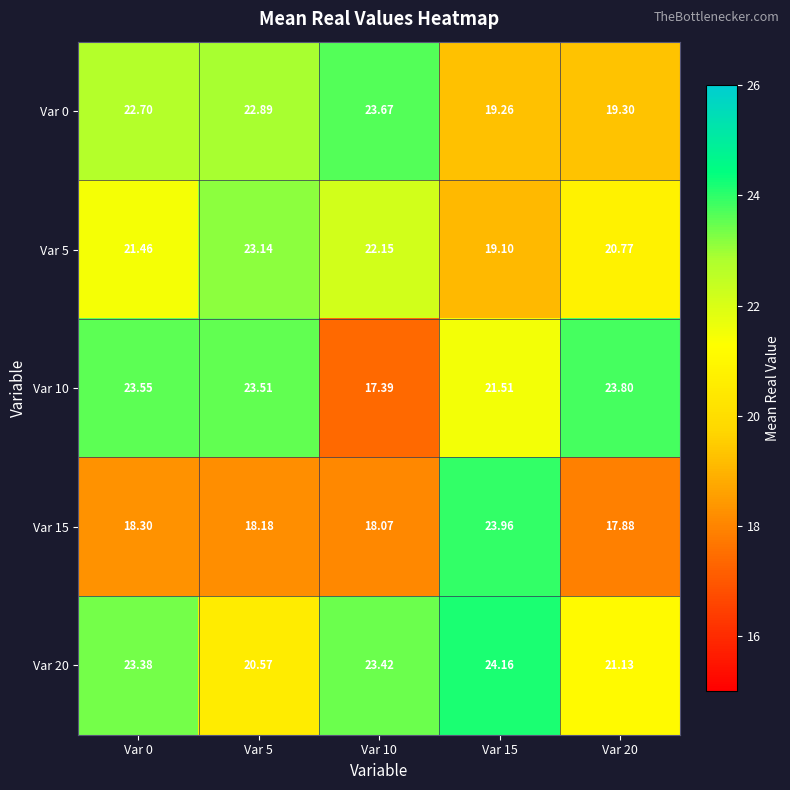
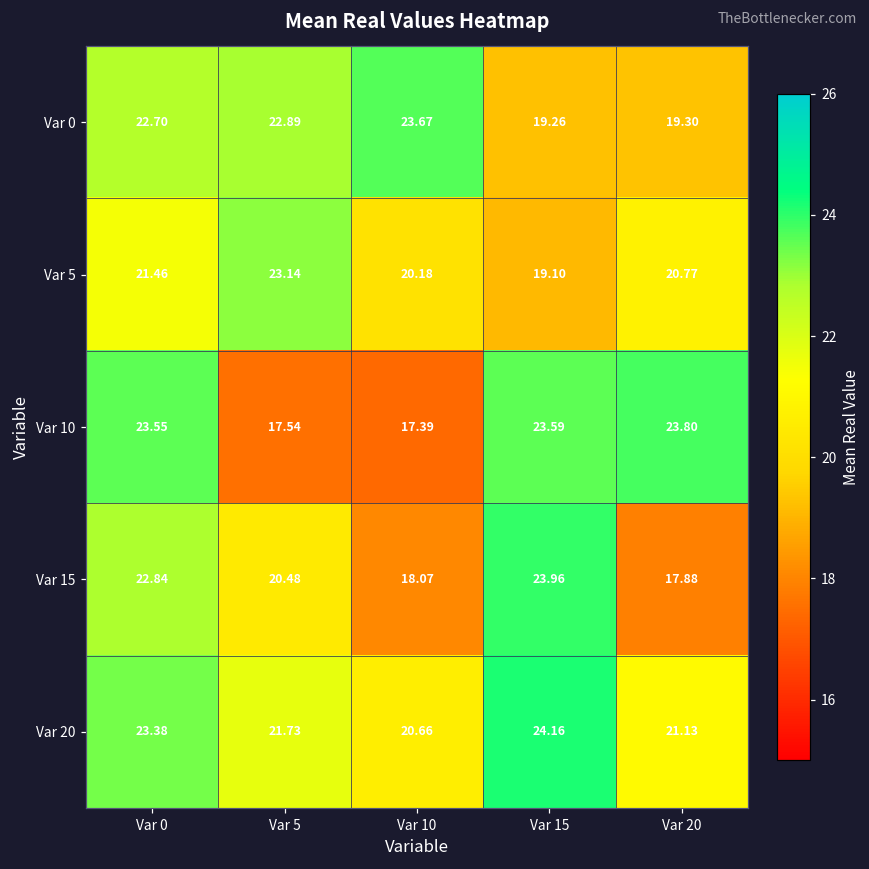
Var 5, Var 10: 22.15 -> 20.18
Var 10, Var 5: 23.51 -> 17.54
Var 10, Var 15: 21.51 -> 23.59
Var 15, Var 0: 18.30 -> 22.84
Var 15, Var 5: 18.18 -> 20.48
Var 20, Var 5: 20.57 -> 21.73
Var 20, Var 10: 23.42 -> 20.66
